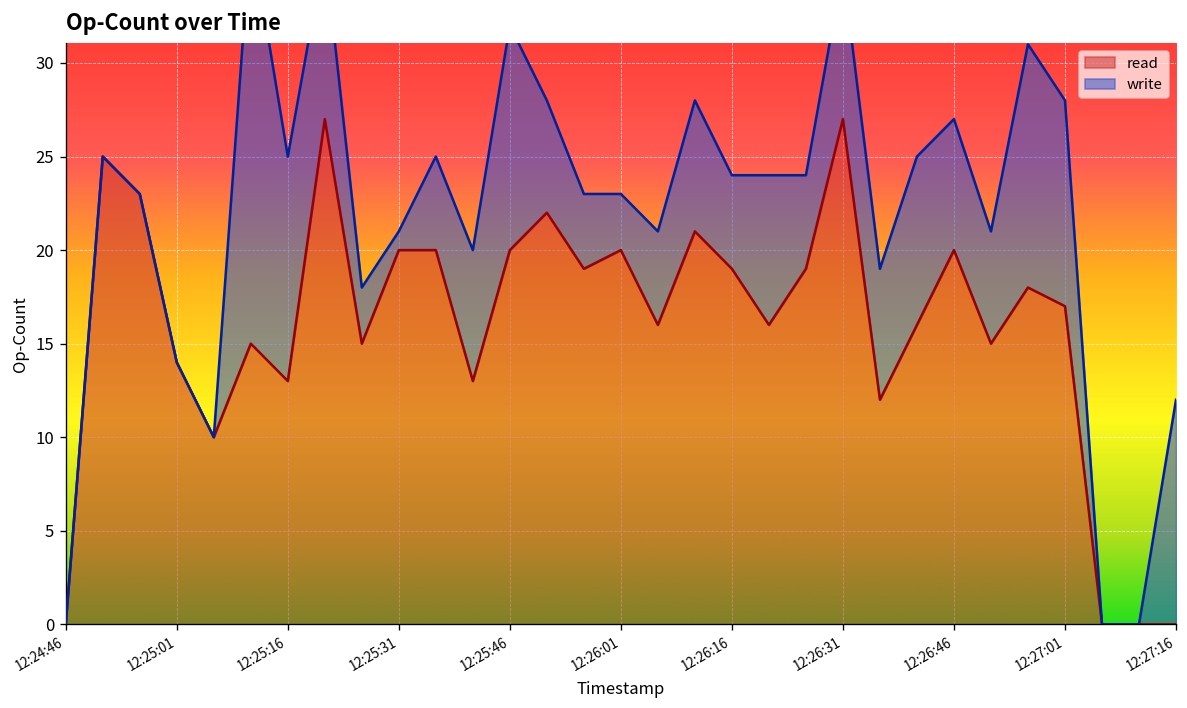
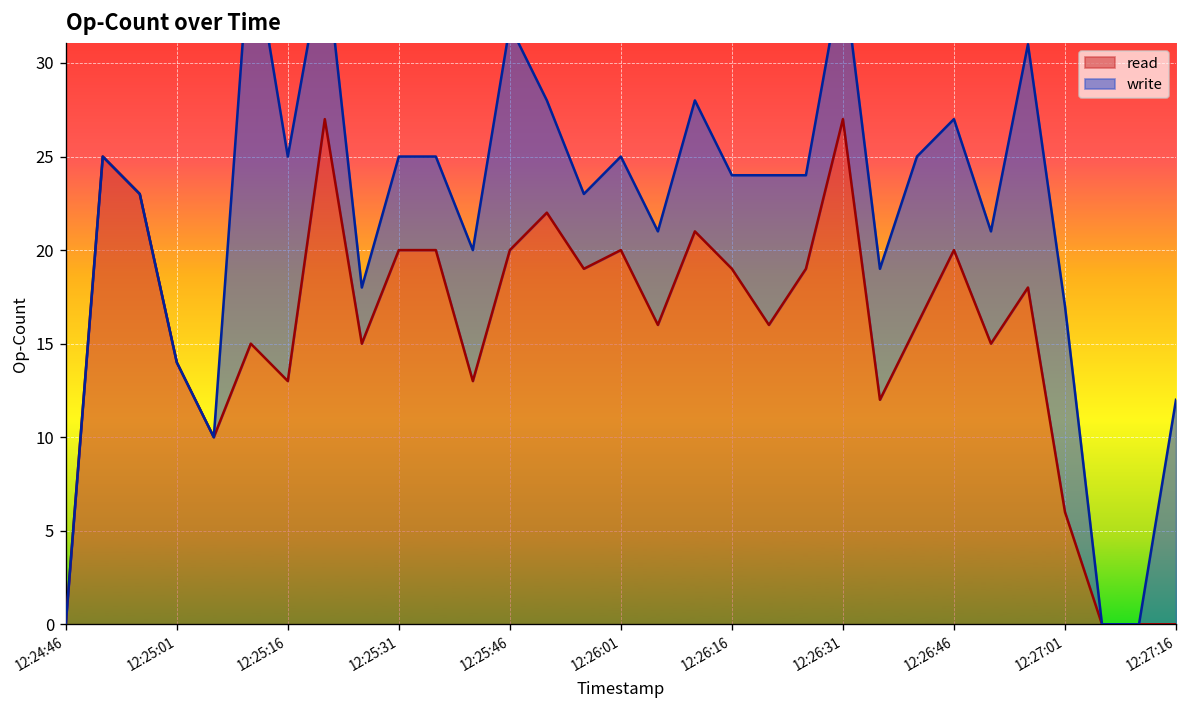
write, 12:25:31: 1 -> 5
write, 12:26:01: 3 -> 5
read, 12:27:01: 17 -> 6
